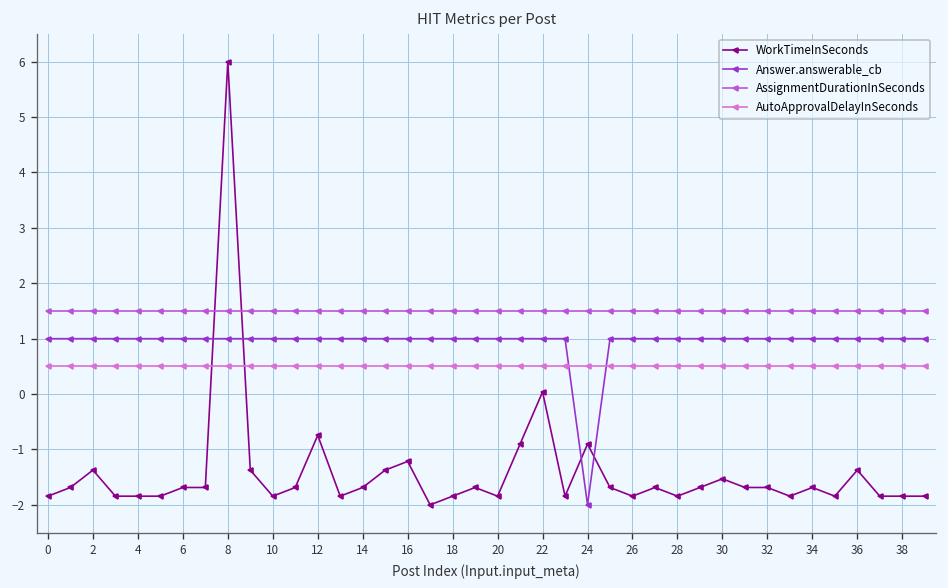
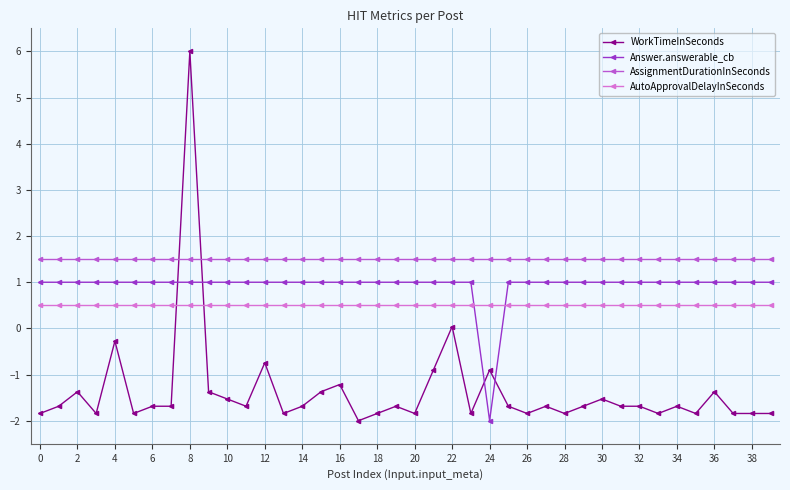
WorkTimeInSeconds, 4: -1.8 -> -0.3
WorkTimeInSeconds, 10: -1.8 -> -1.5
